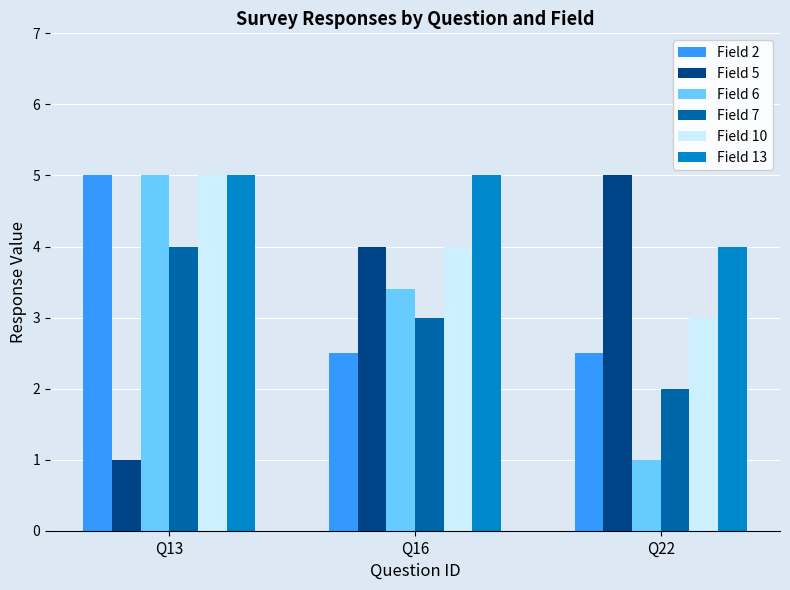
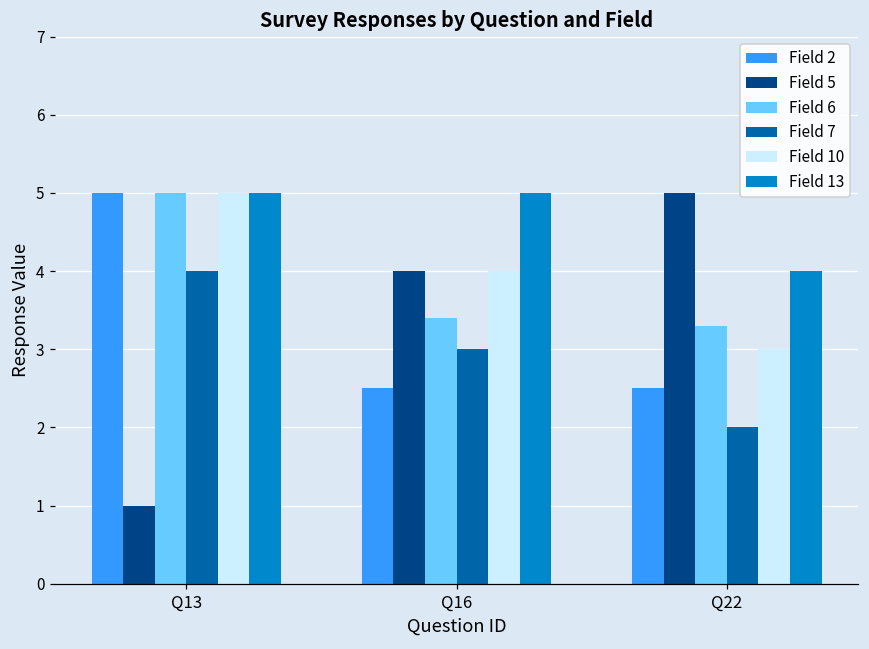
Field 6, Q22: 1.0 -> 3.3
